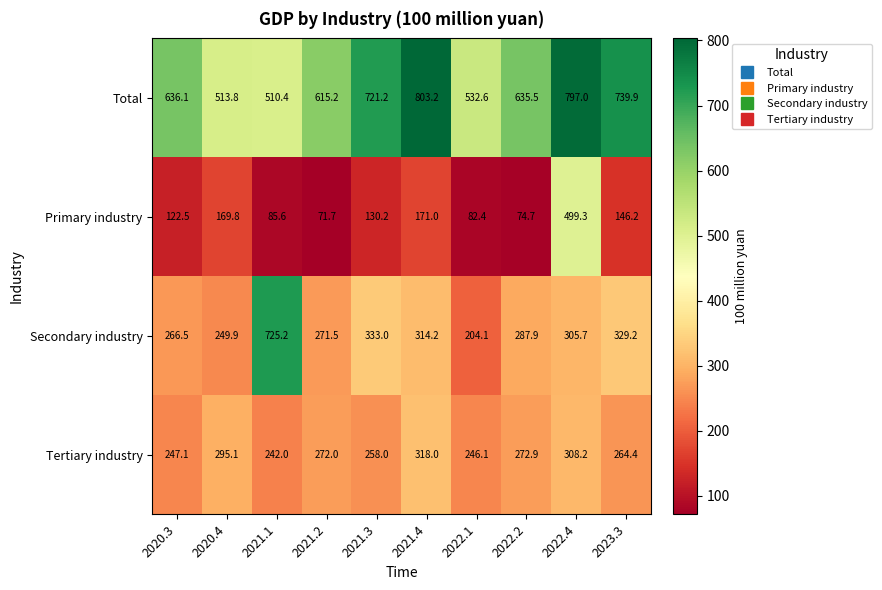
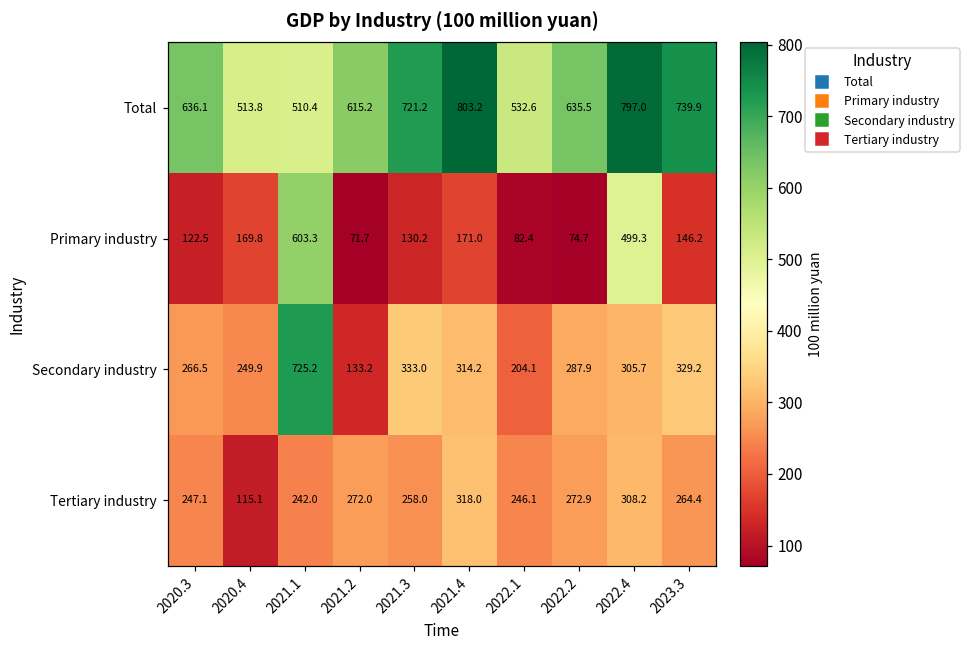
Primary industry, 2021.1: 85.6 -> 603.3
Secondary industry, 2021.2: 271.5 -> 133.2
Tertiary industry, 2020.4: 295.1 -> 115.1
